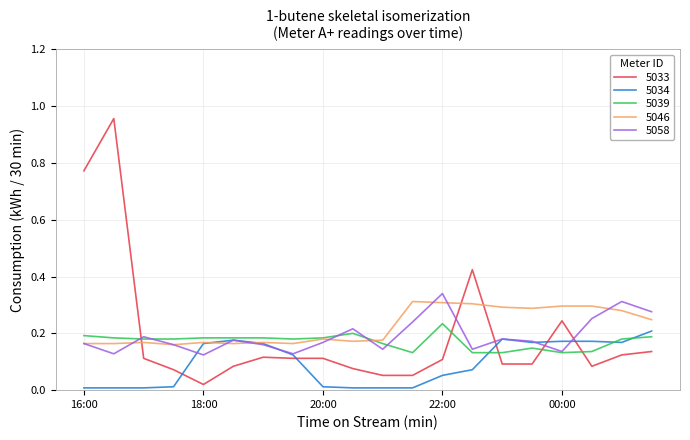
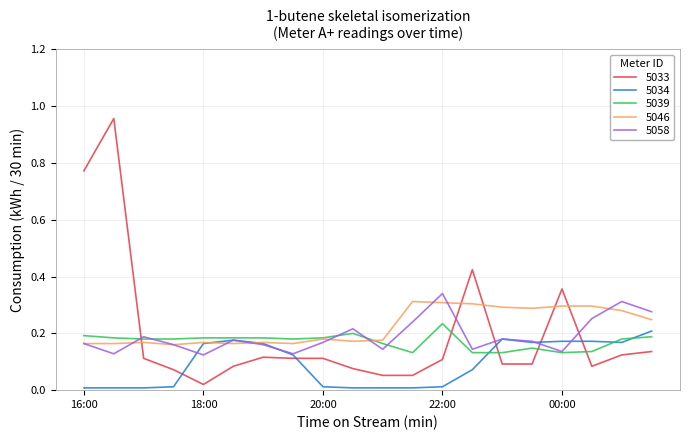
5034, 22:00: 0.05 -> 0.01
5033, 00:00: 0.24 -> 0.36
